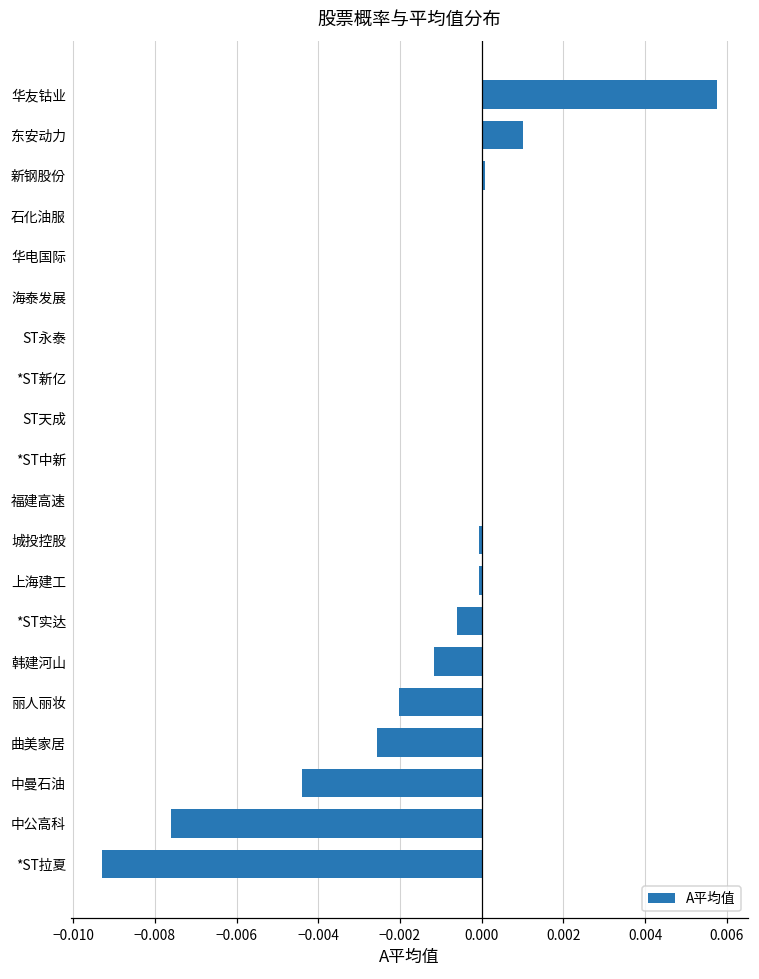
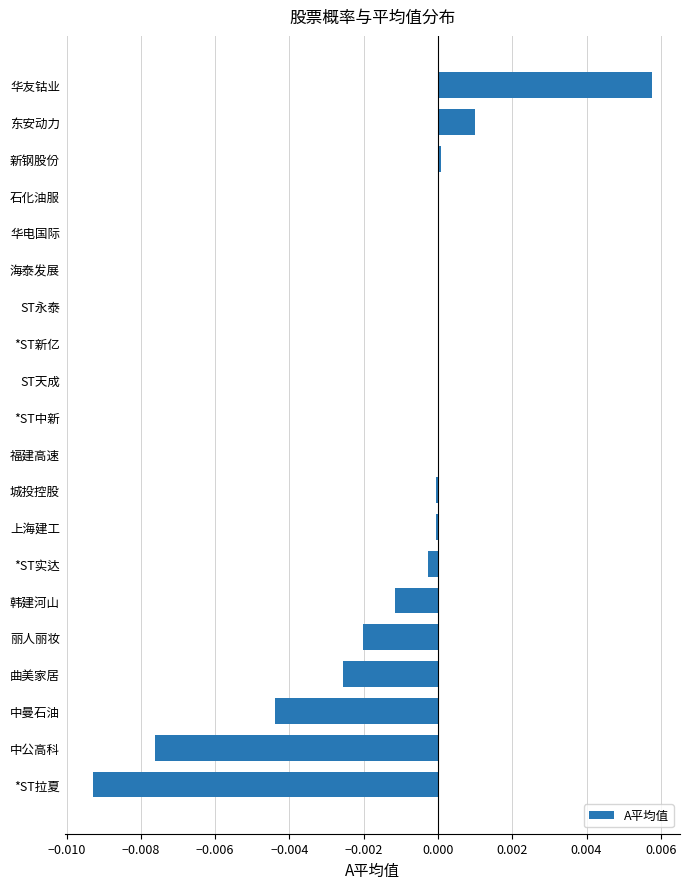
*ST实达: -0.0006 -> -0.0003
